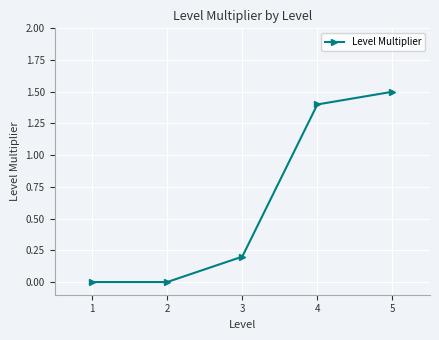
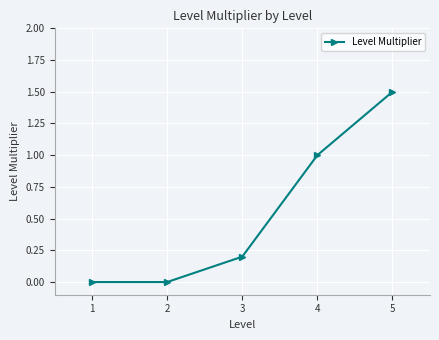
4: 1.4 -> 1.0
